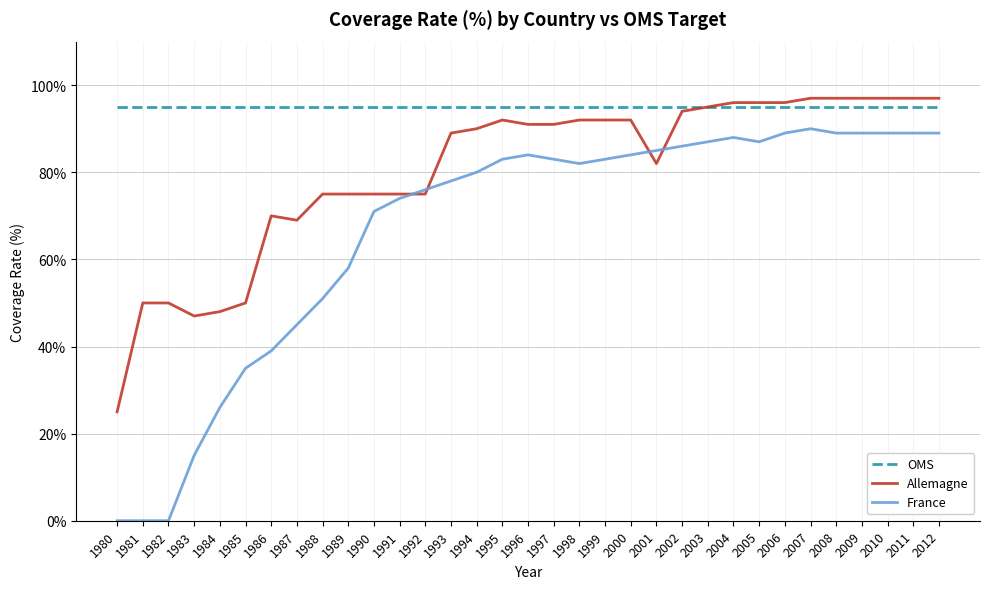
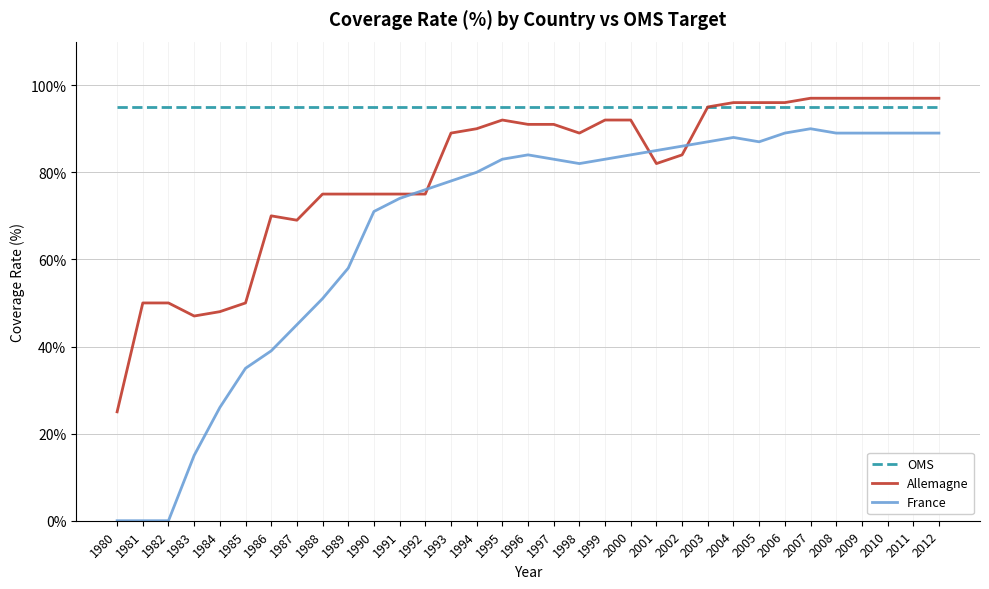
Allemagne, 1998: 92% -> 89%
Allemagne, 2002: 94% -> 84%
